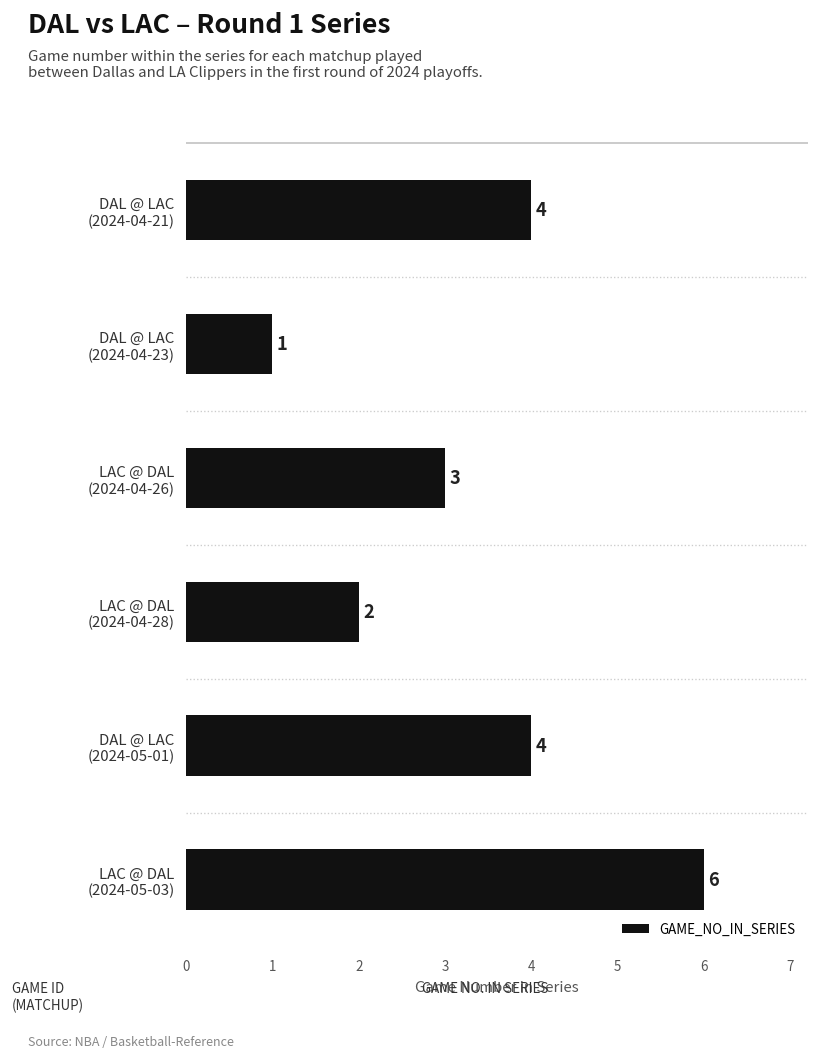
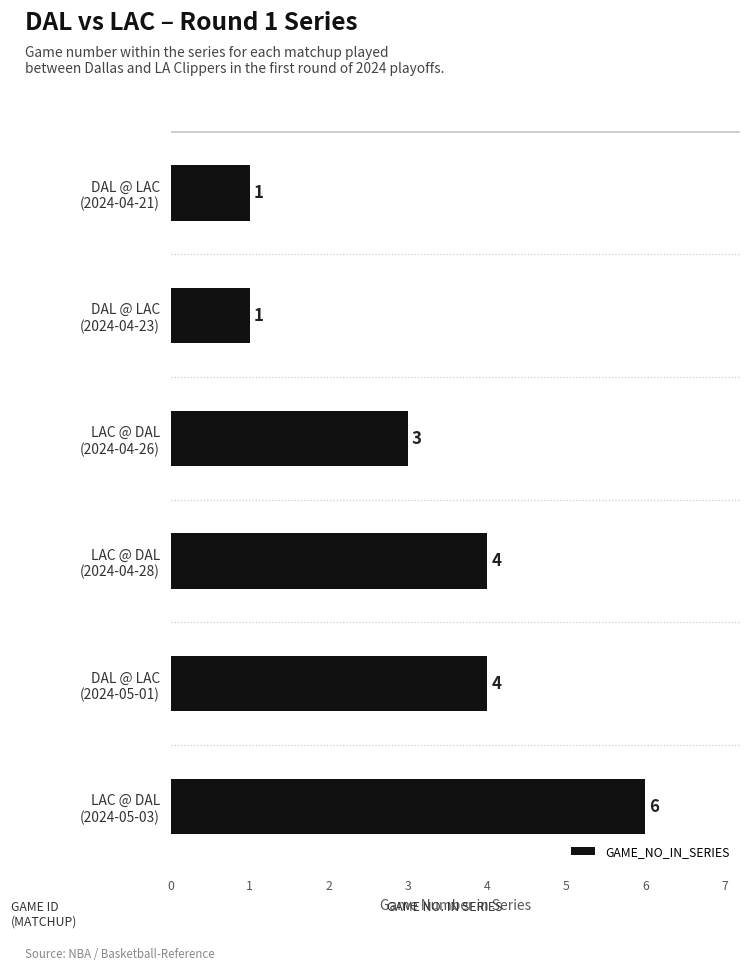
DAL @ LAC (2024-04-21): 4 -> 1
LAC @ DAL (2024-04-28): 2 -> 4
